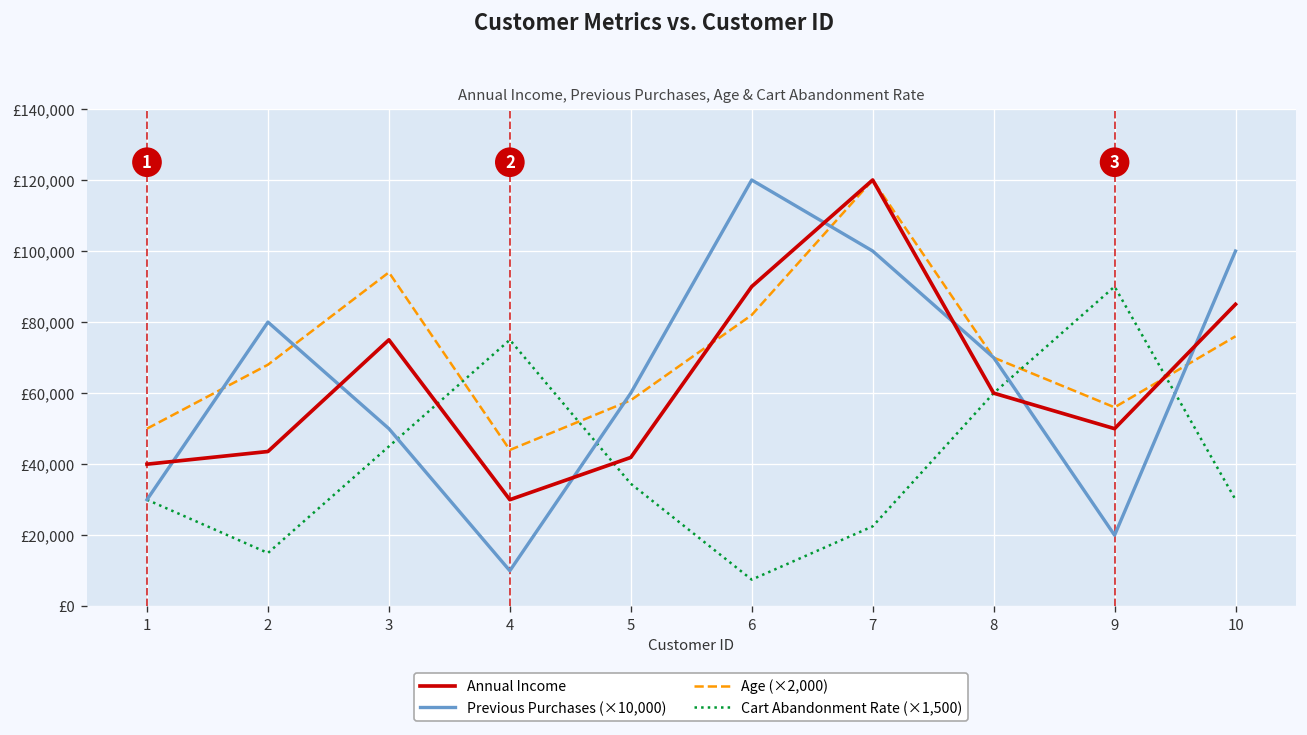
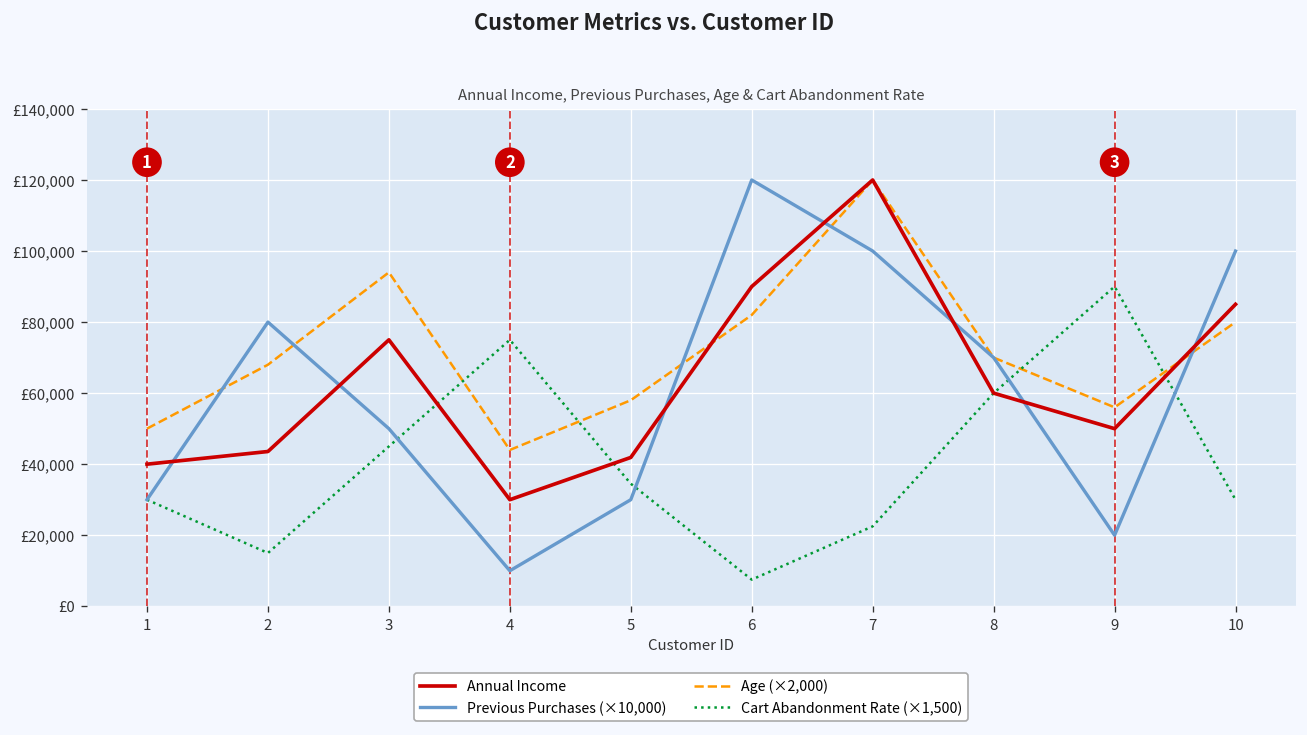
Previous Purchases (×10,000), 5: £60,000 -> £30,000
Age (×2,000), 10: £76,000 -> £80,000
